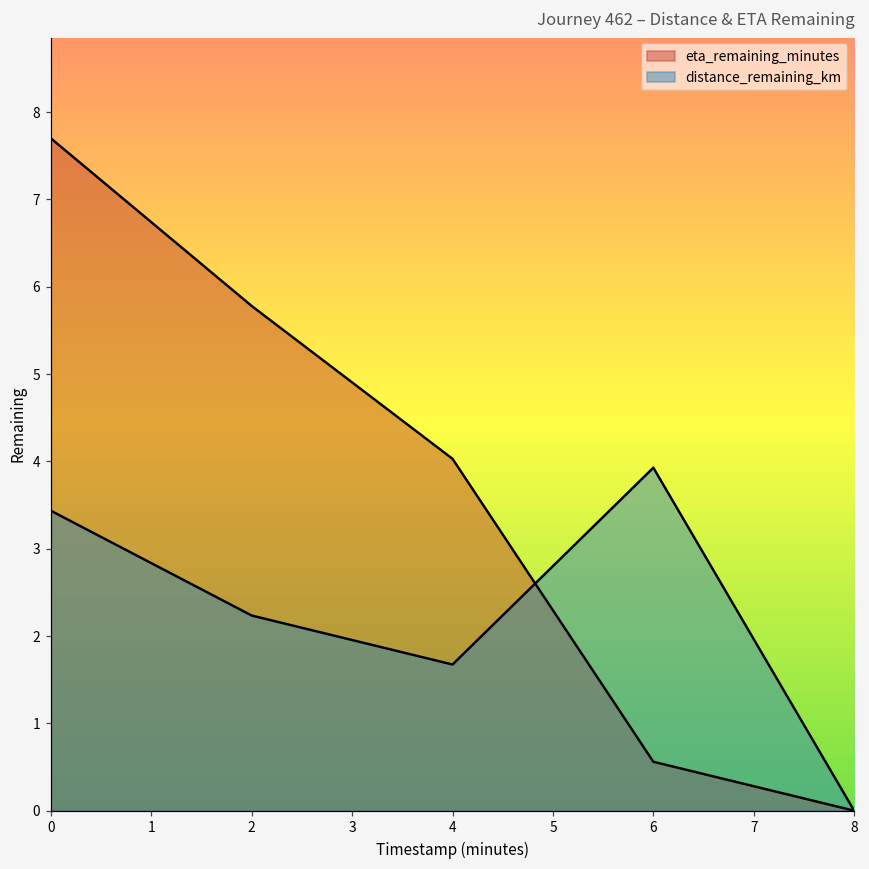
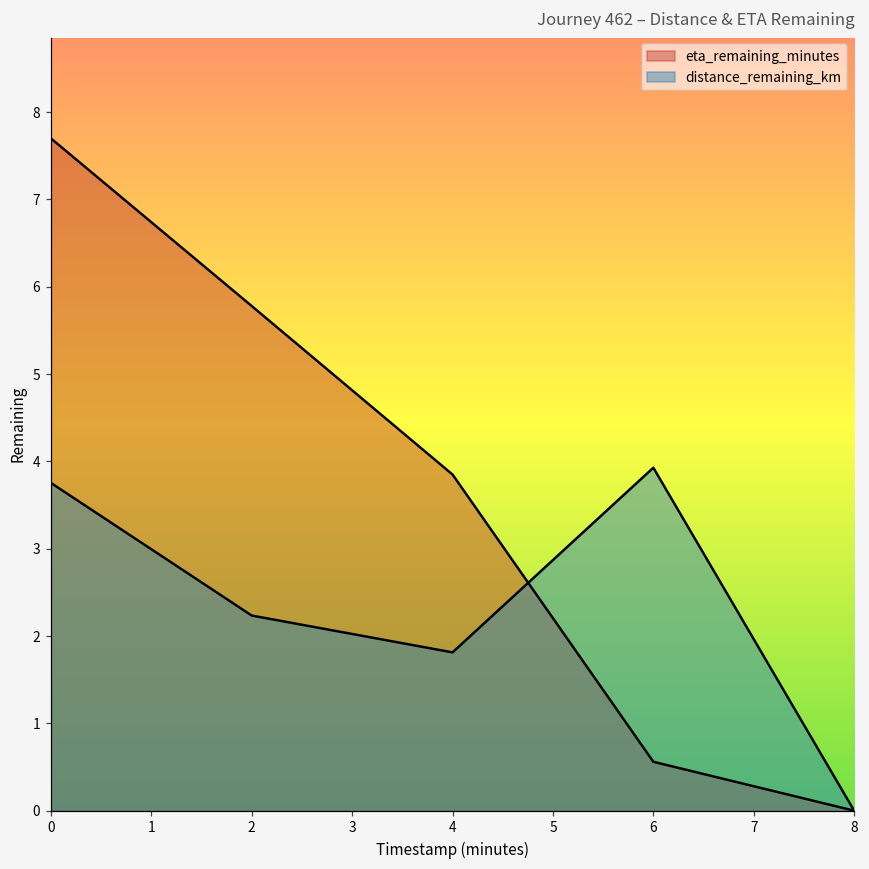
distance_remaining_km, 0: 3.4 -> 3.8
eta_remaining_minutes, 4: 4.0 -> 3.9
distance_remaining_km, 4: 1.7 -> 1.8
